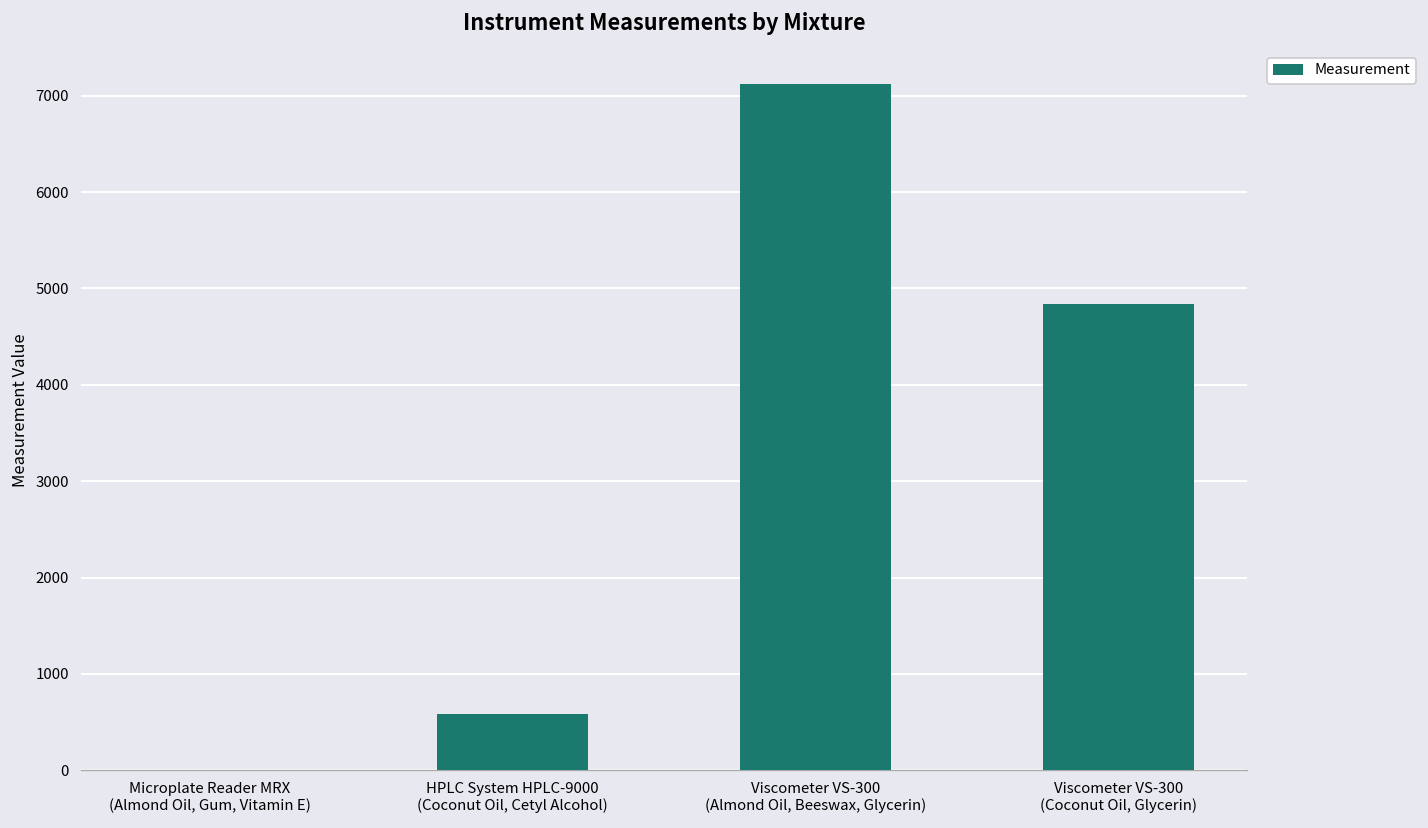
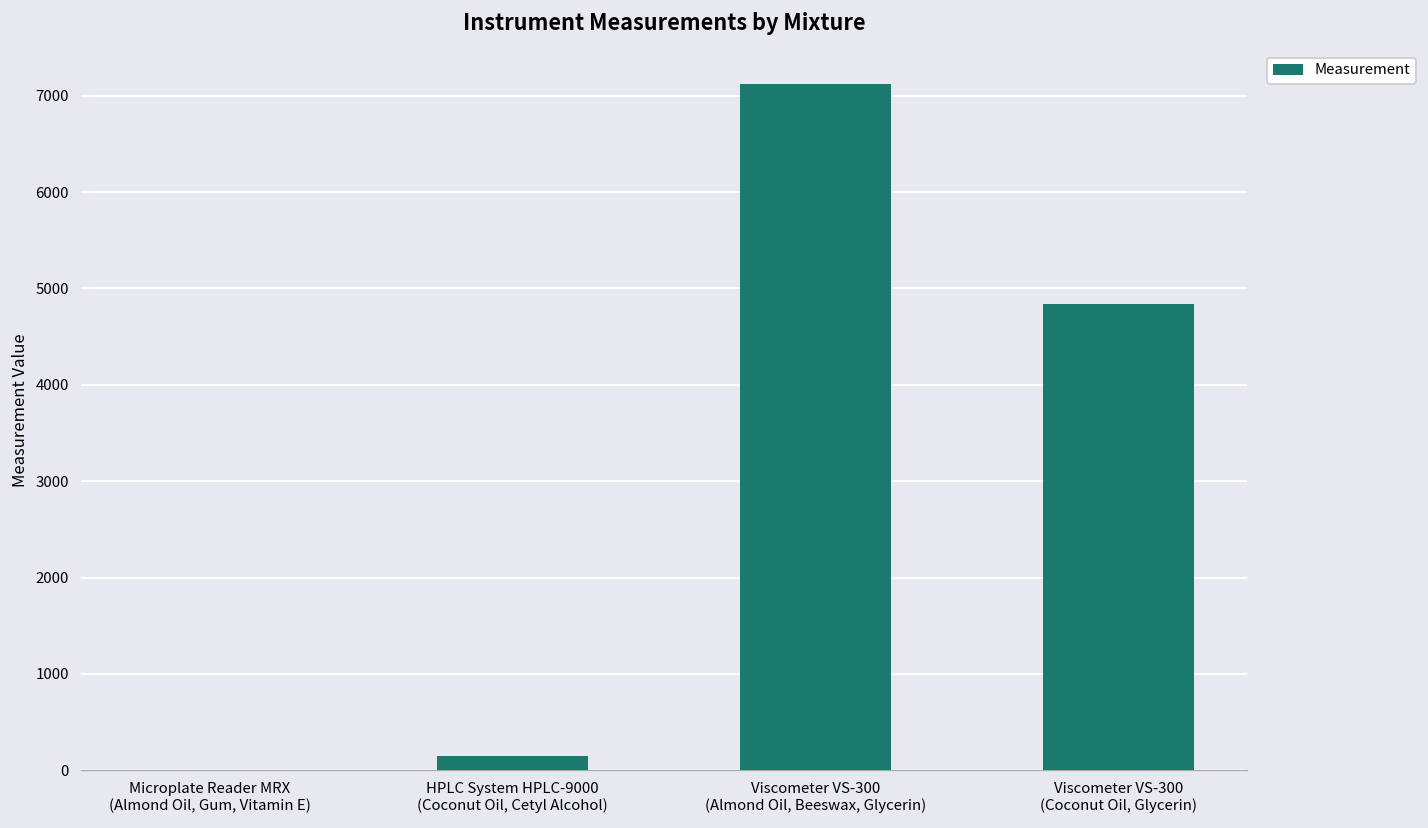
HPLC System HPLC-9000 (Coconut Oil, Cetyl Alcohol): 600 -> 200
